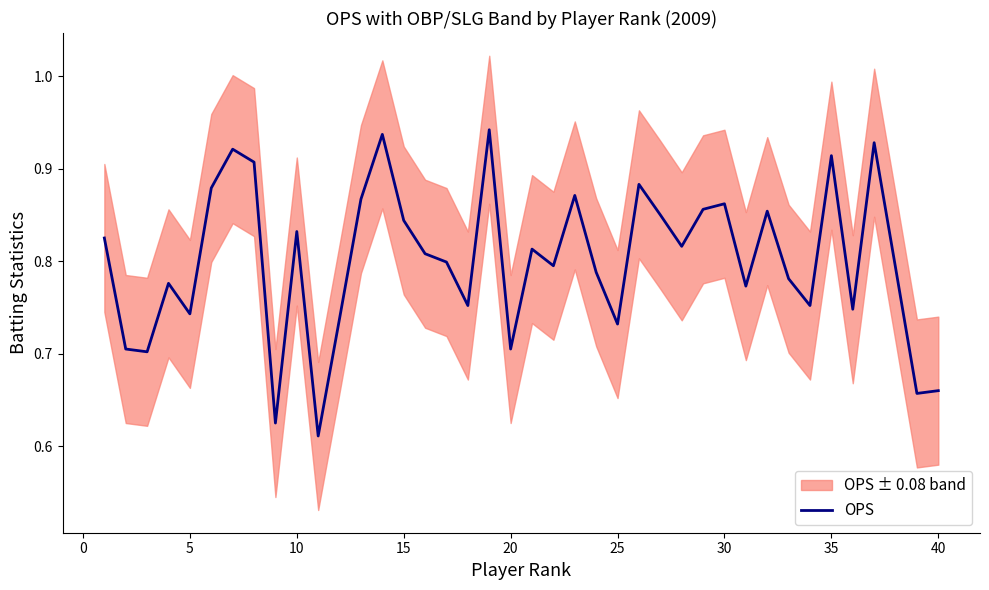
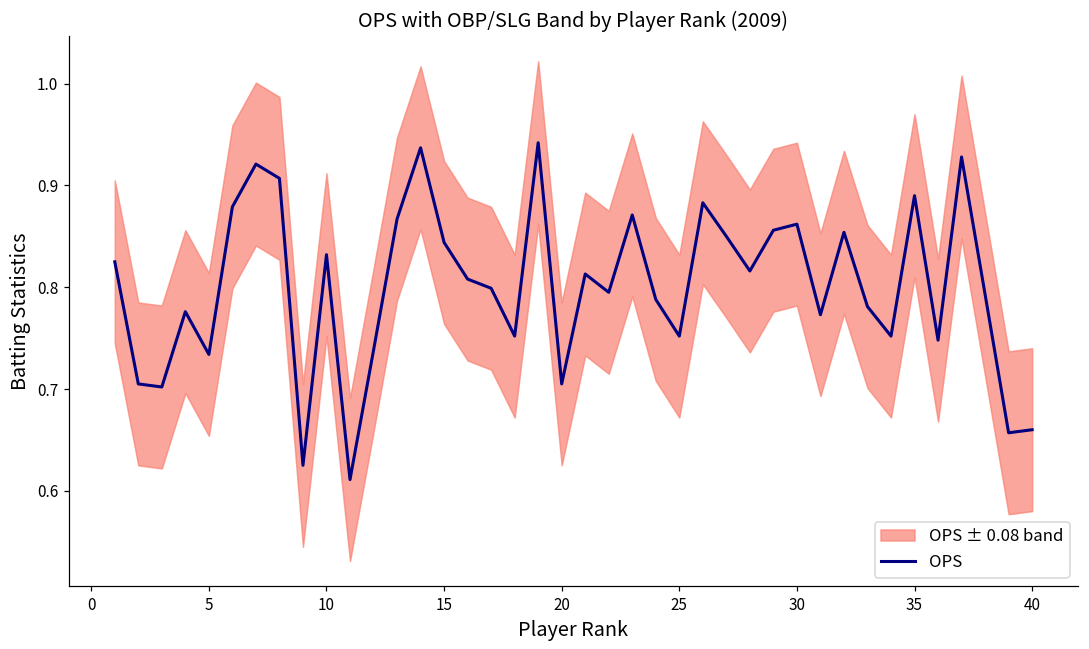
OPS, 5: 0.74 -> 0.73
OPS, 25: 0.73 -> 0.75
OPS, 35: 0.91 -> 0.89
